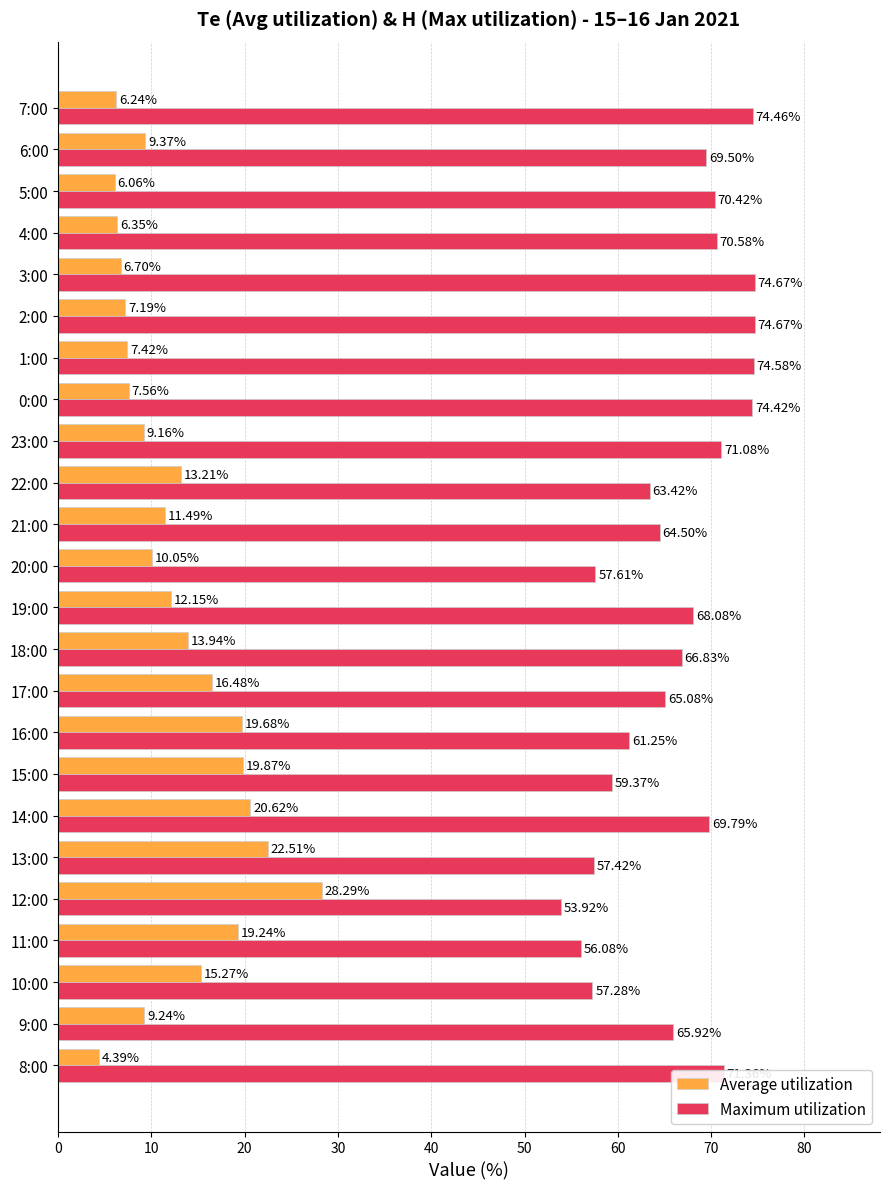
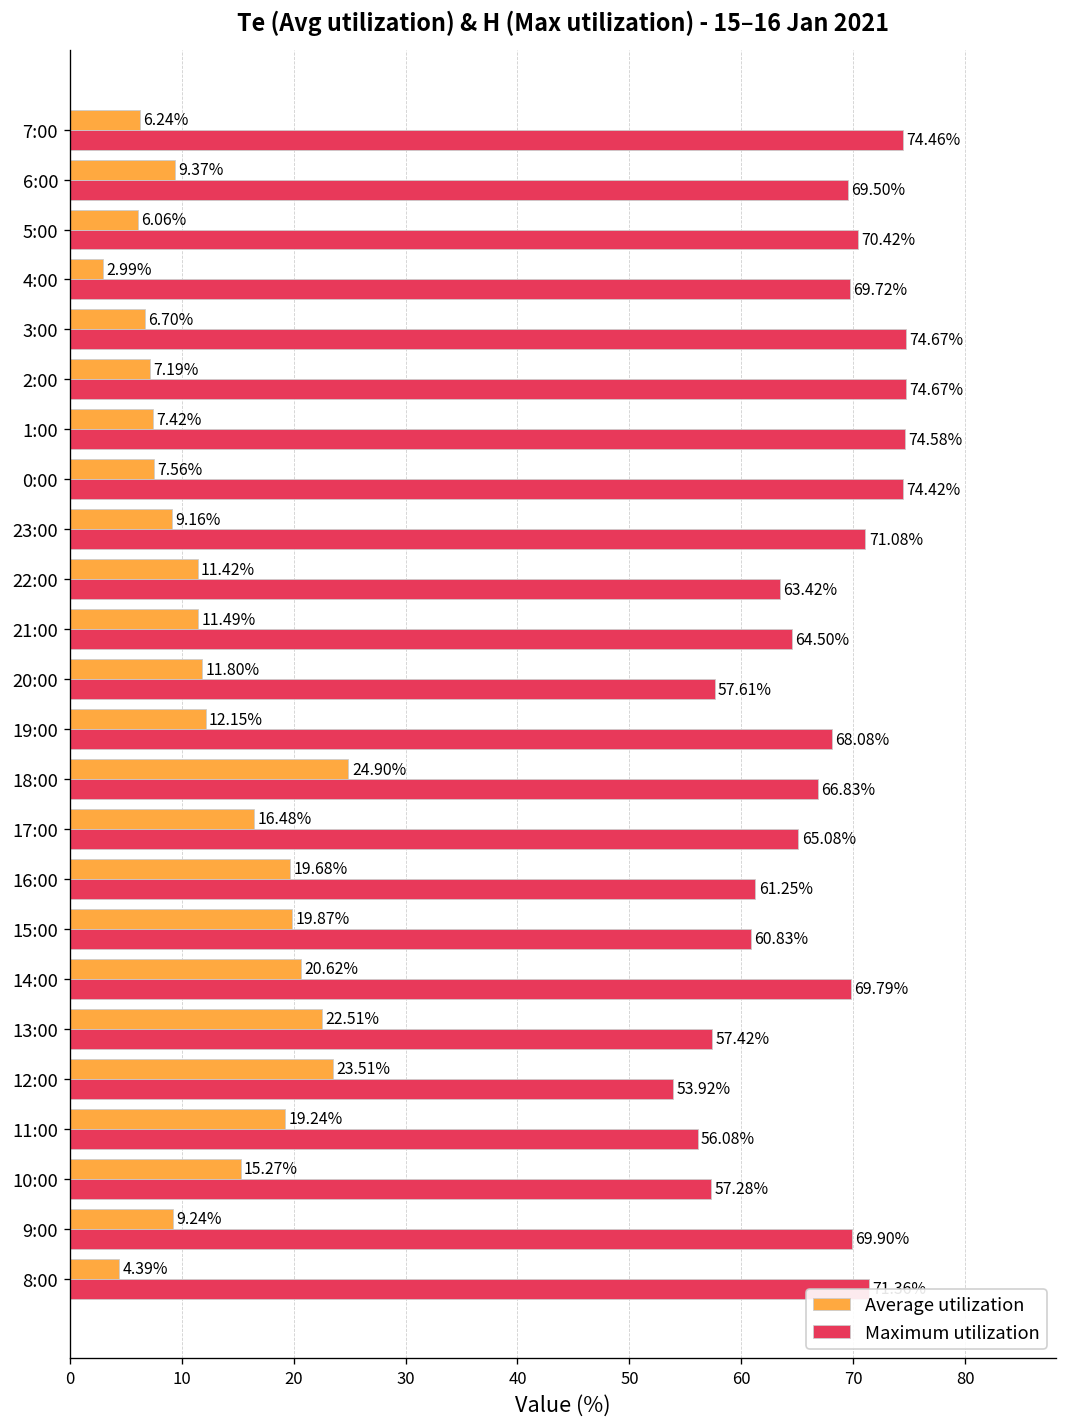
Average utilization, 4:00: 6.35% -> 2.99%
Maximum utilization, 4:00: 70.58% -> 69.72%
Average utilization, 22:00: 13.21% -> 11.42%
Average utilization, 20:00: 10.05% -> 11.80%
Average utilization, 18:00: 13.94% -> 24.90%
Maximum utilization, 15:00: 59.37% -> 60.83%
Average utilization, 12:00: 28.29% -> 23.51%
Maximum utilization, 9:00: 65.92% -> 69.90%
